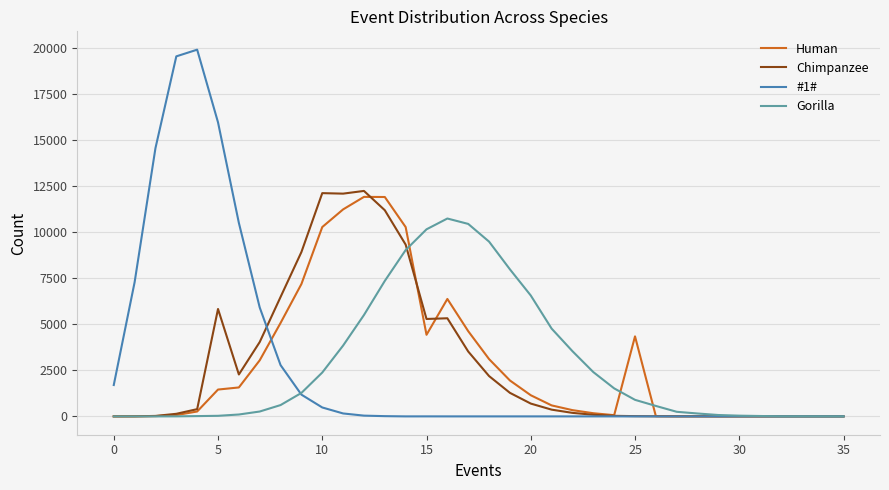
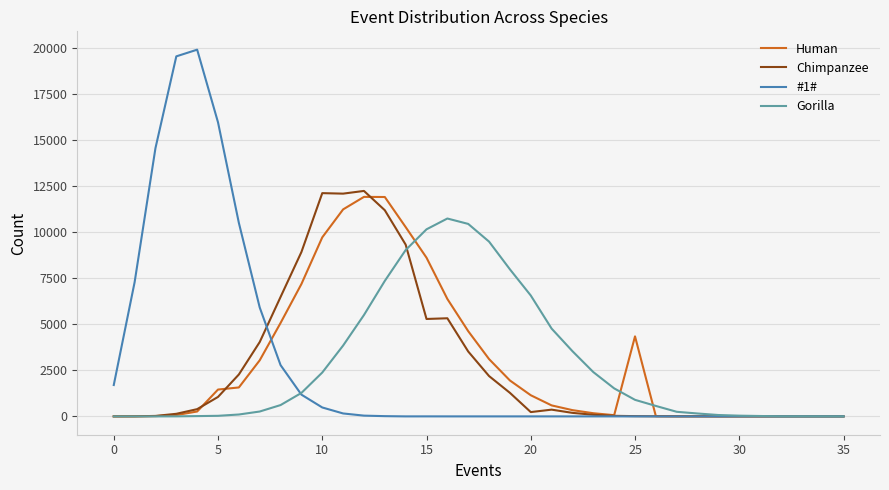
Chimpanzee, 5: 5800 -> 1100
Human, 10: 10300 -> 9700
Human, 15: 4400 -> 8600
Chimpanzee, 20: 700 -> 200
